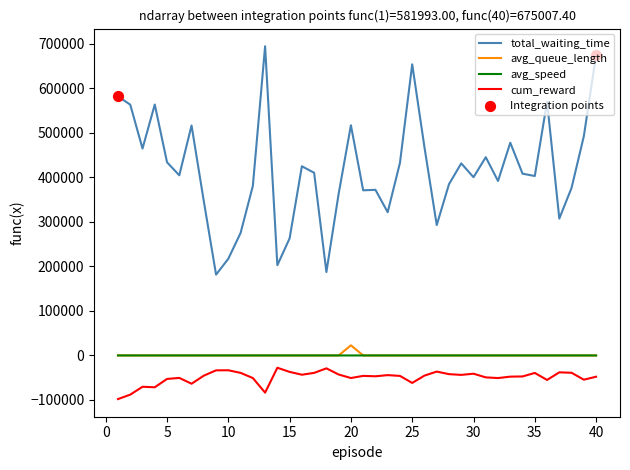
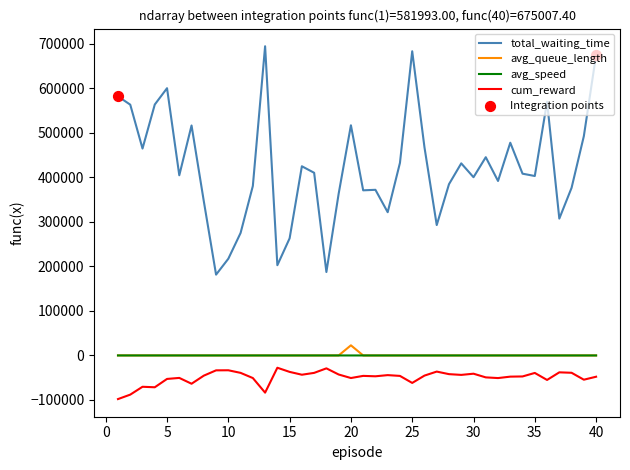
total_waiting_time, 5: 430000 -> 600000
total_waiting_time, 25: 650000 -> 680000
